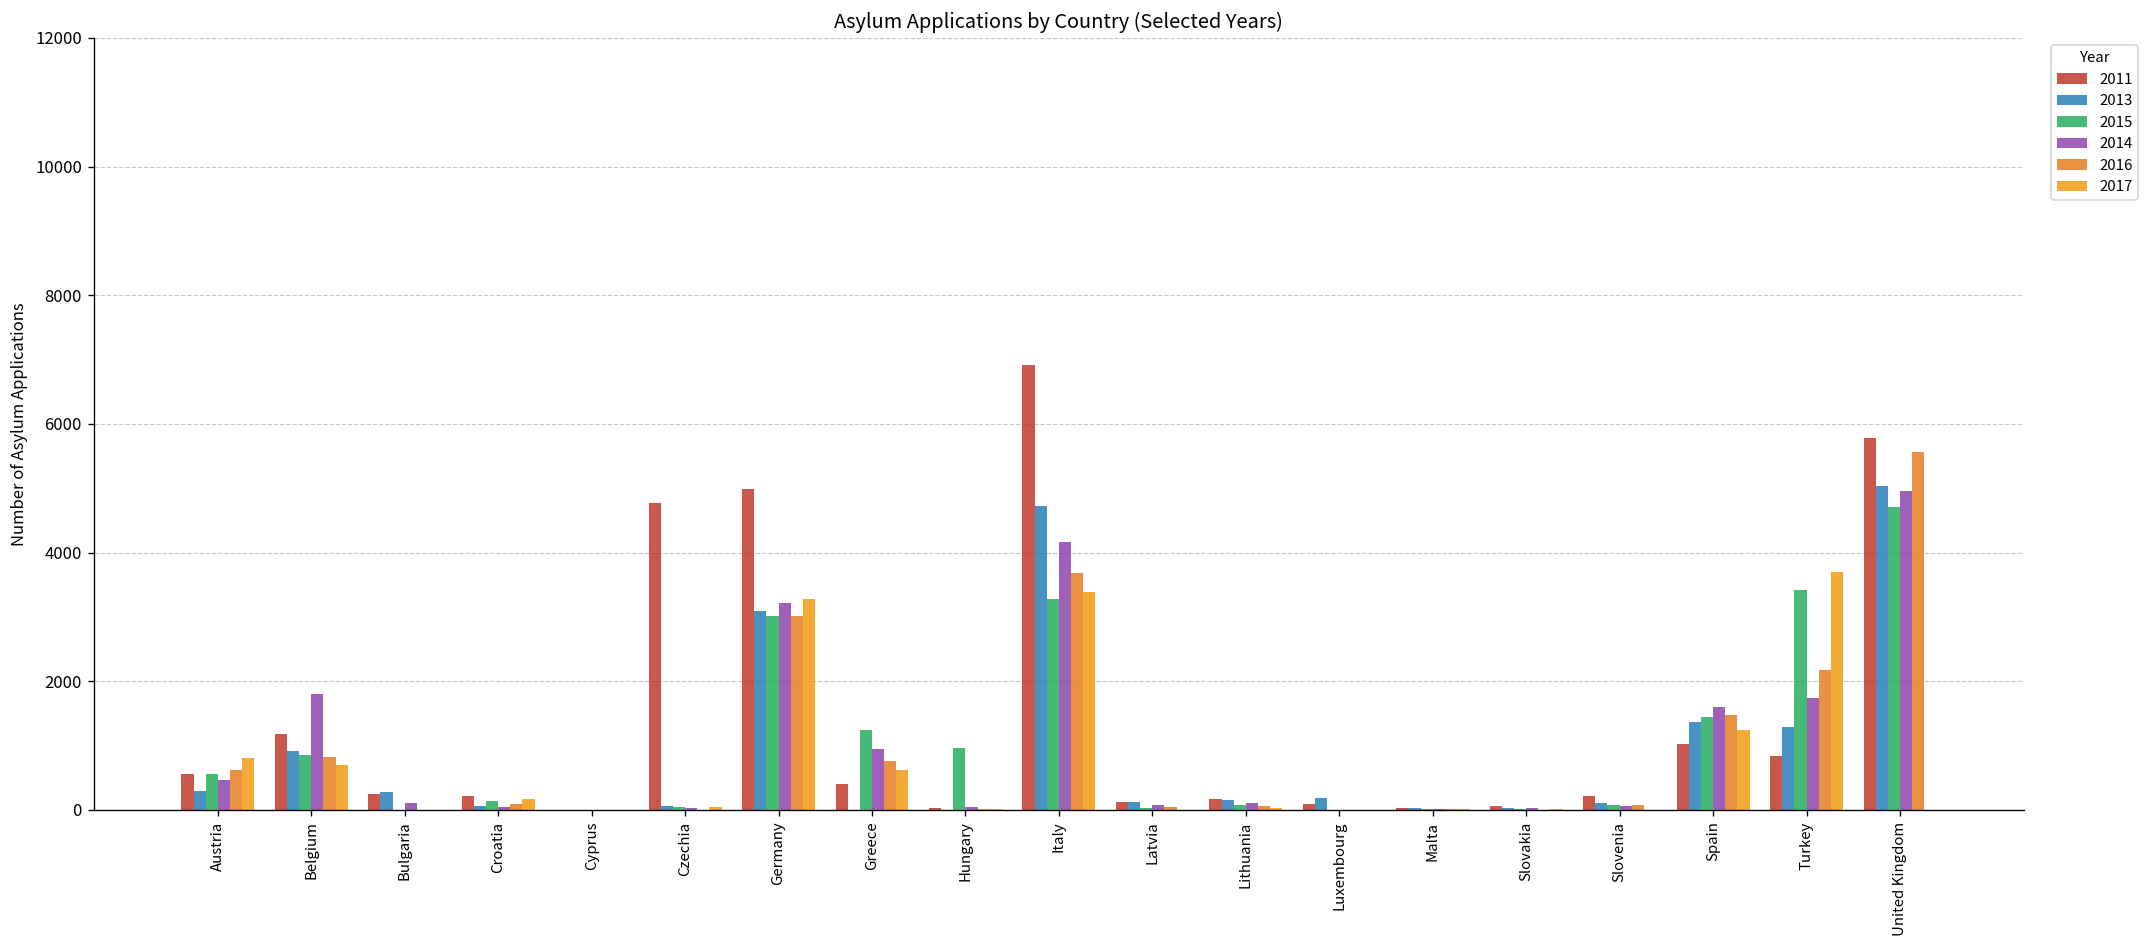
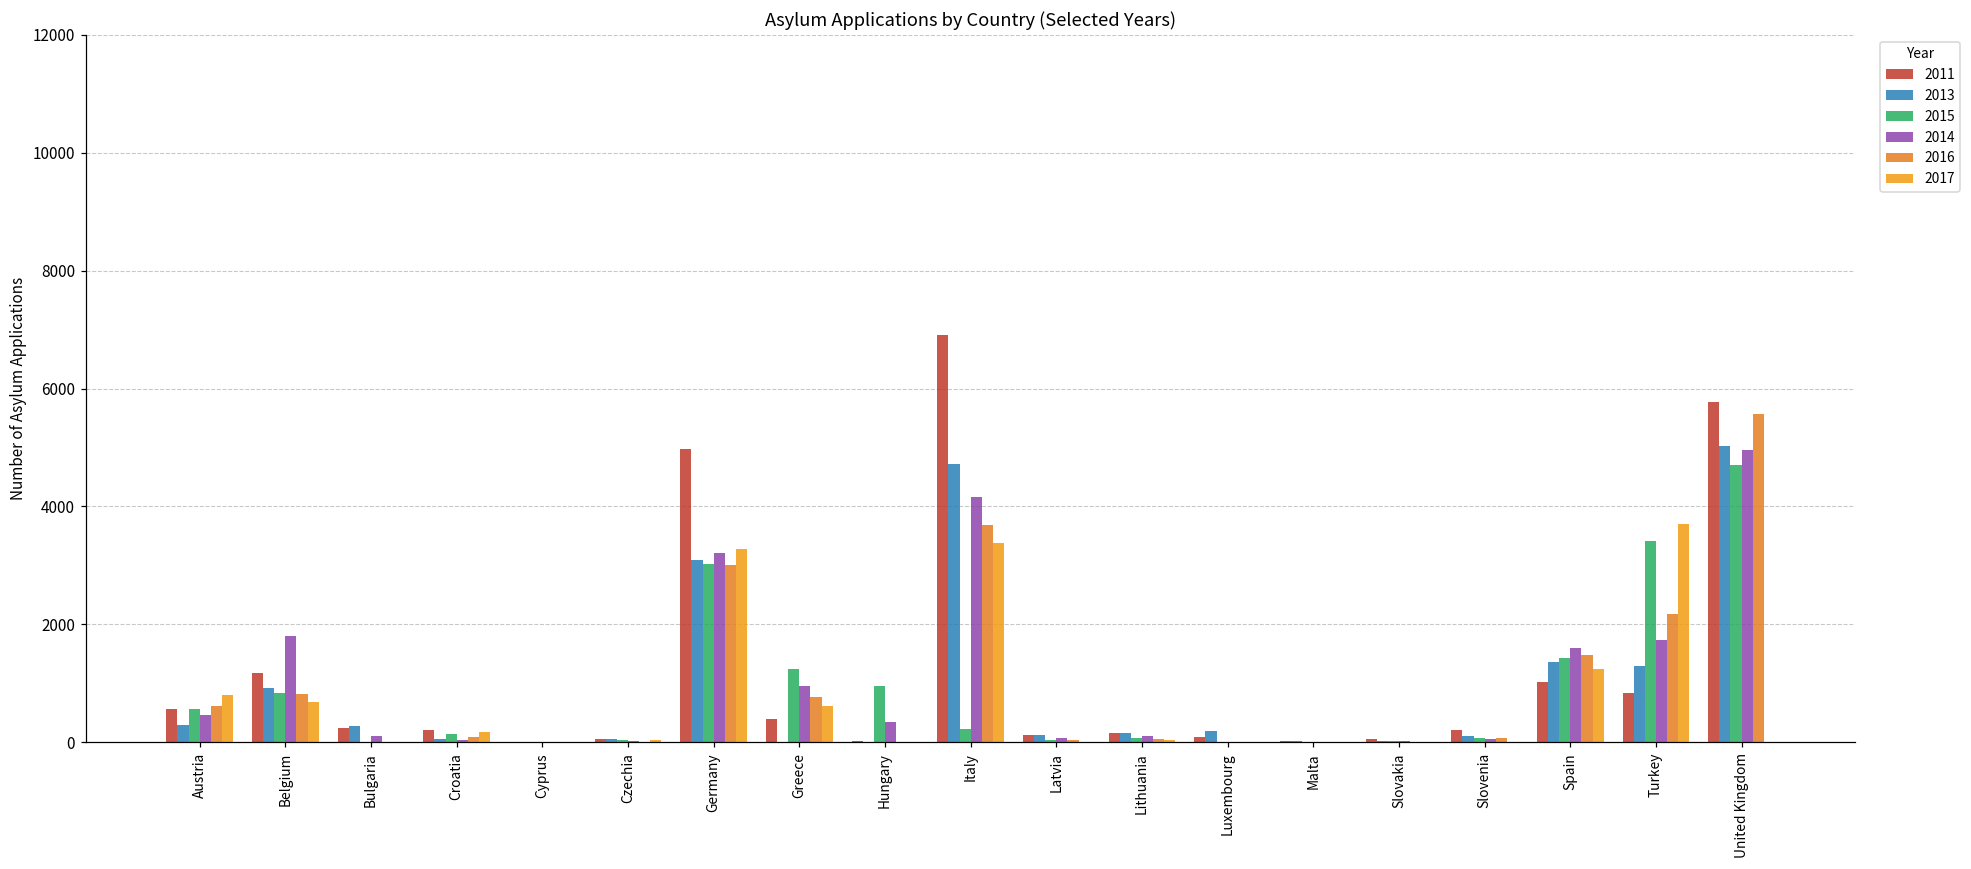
2011, Czechia: 4800 -> 100
2014, Hungary: 0 -> 400
2015, Italy: 3300 -> 200
